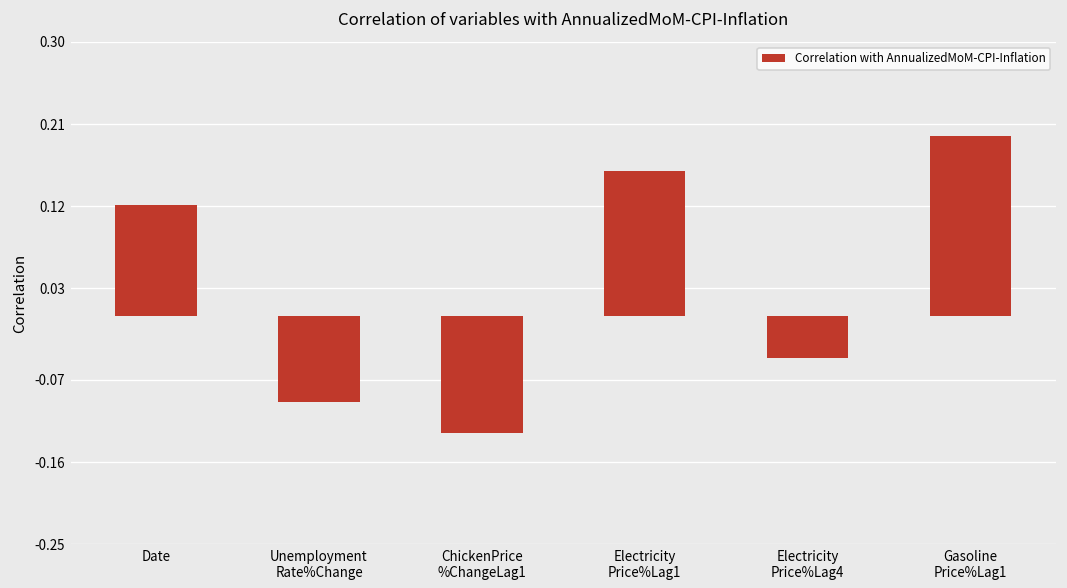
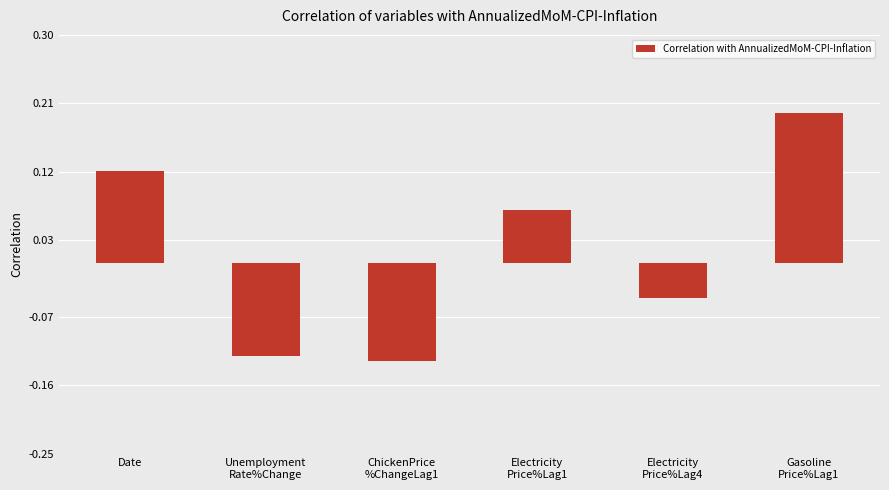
Unemployment Rate%Change: -0.09 -> -0.12
Electricity Price%Lag1: 0.16 -> 0.07
